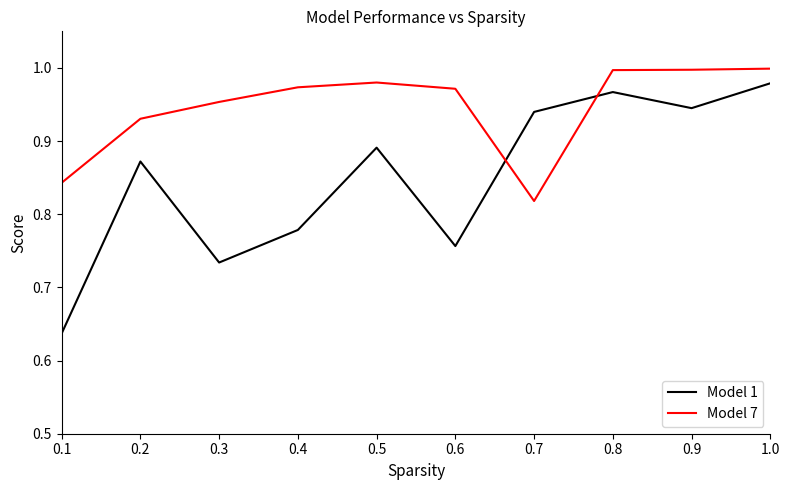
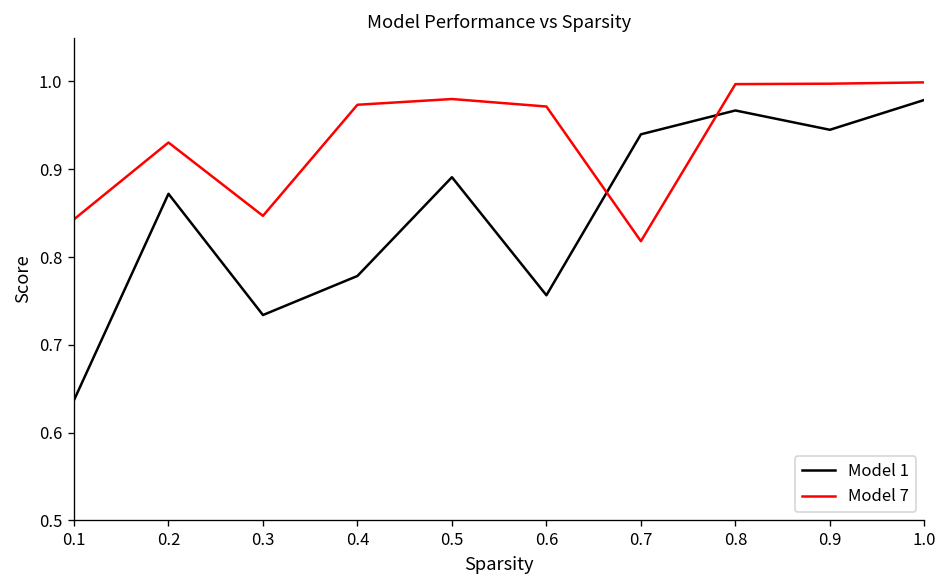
Model 7, 0.3: 0.95 -> 0.85
